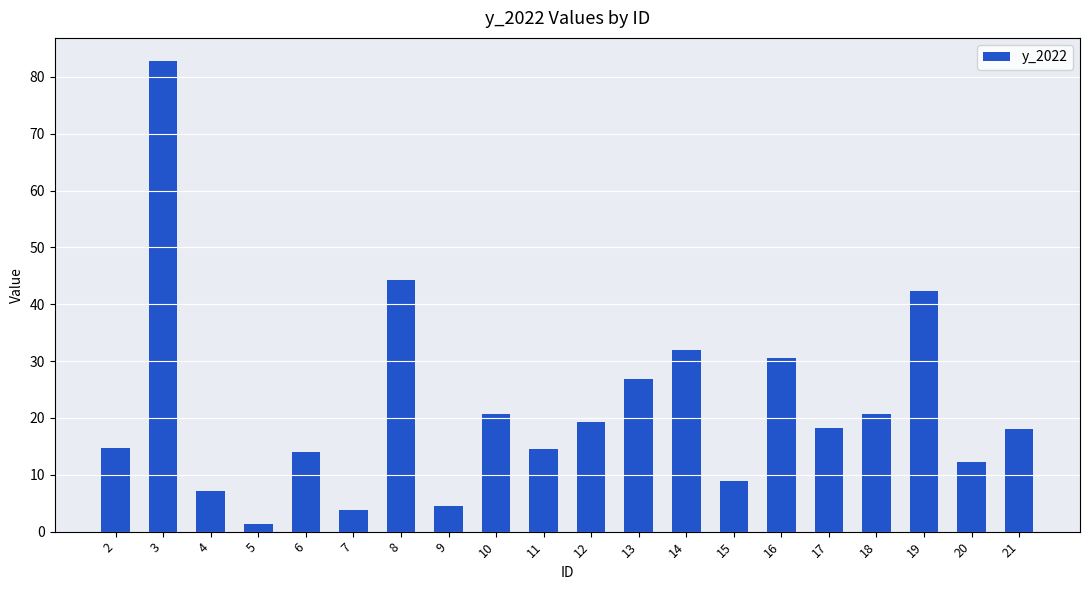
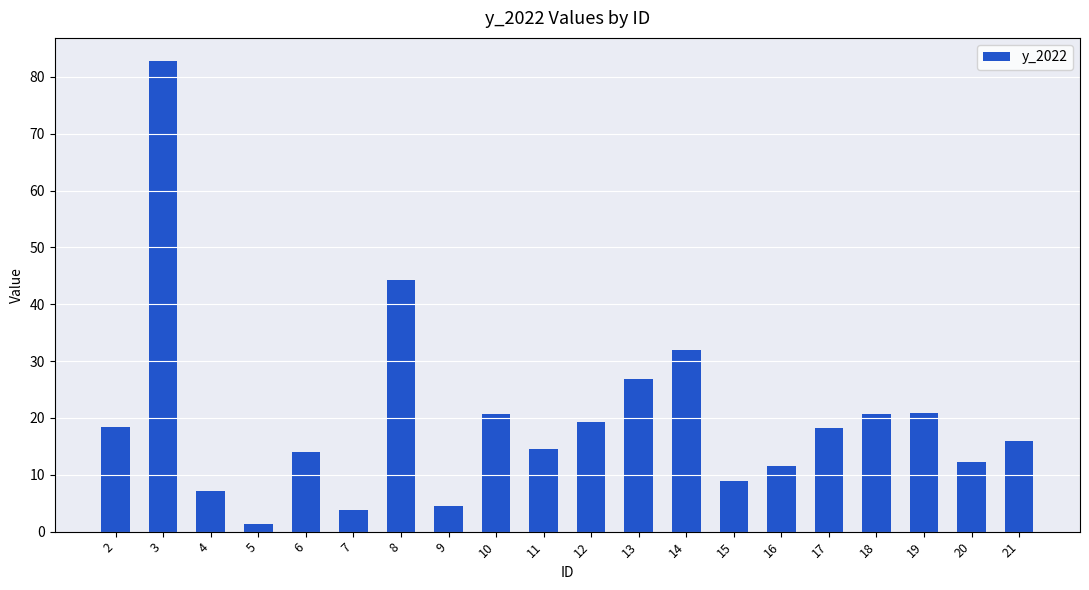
2: 15 -> 18
16: 31 -> 12
19: 42 -> 21
21: 18 -> 16
